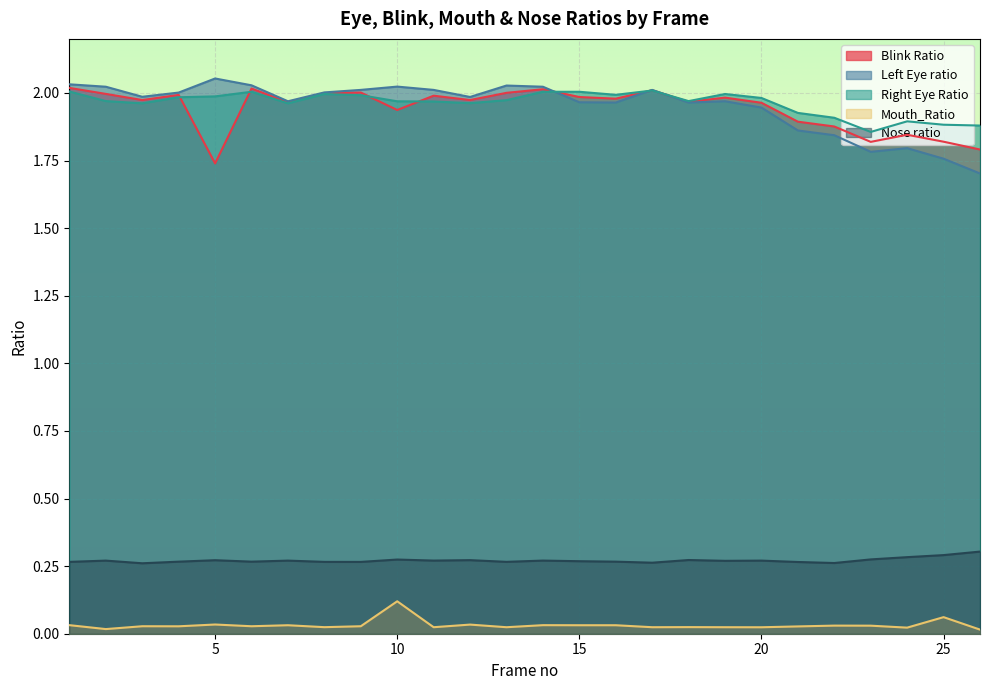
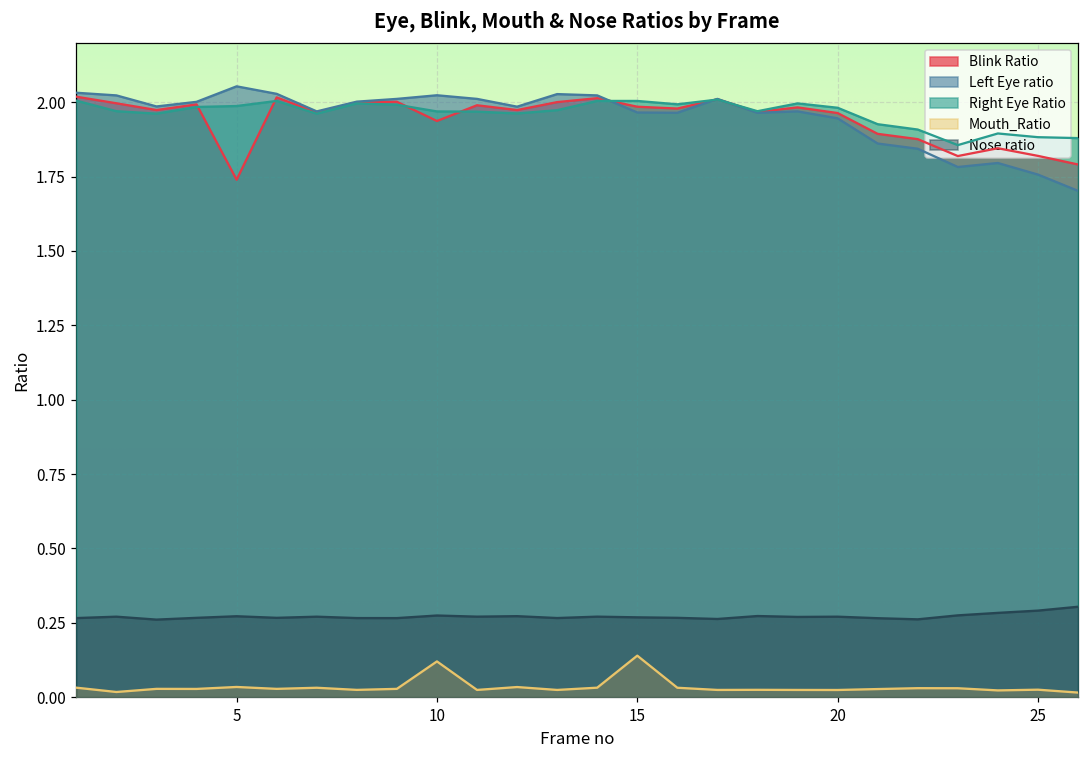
Mouth_Ratio, 15: 0.03 -> 0.14
Mouth_Ratio, 25: 0.06 -> 0.02
